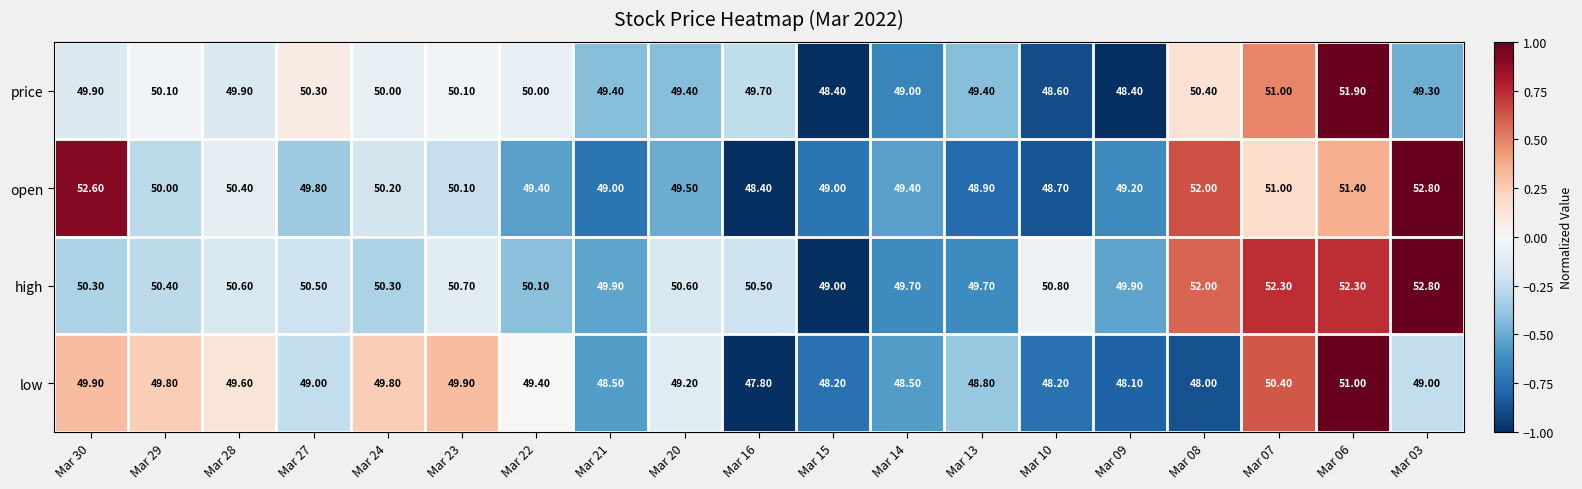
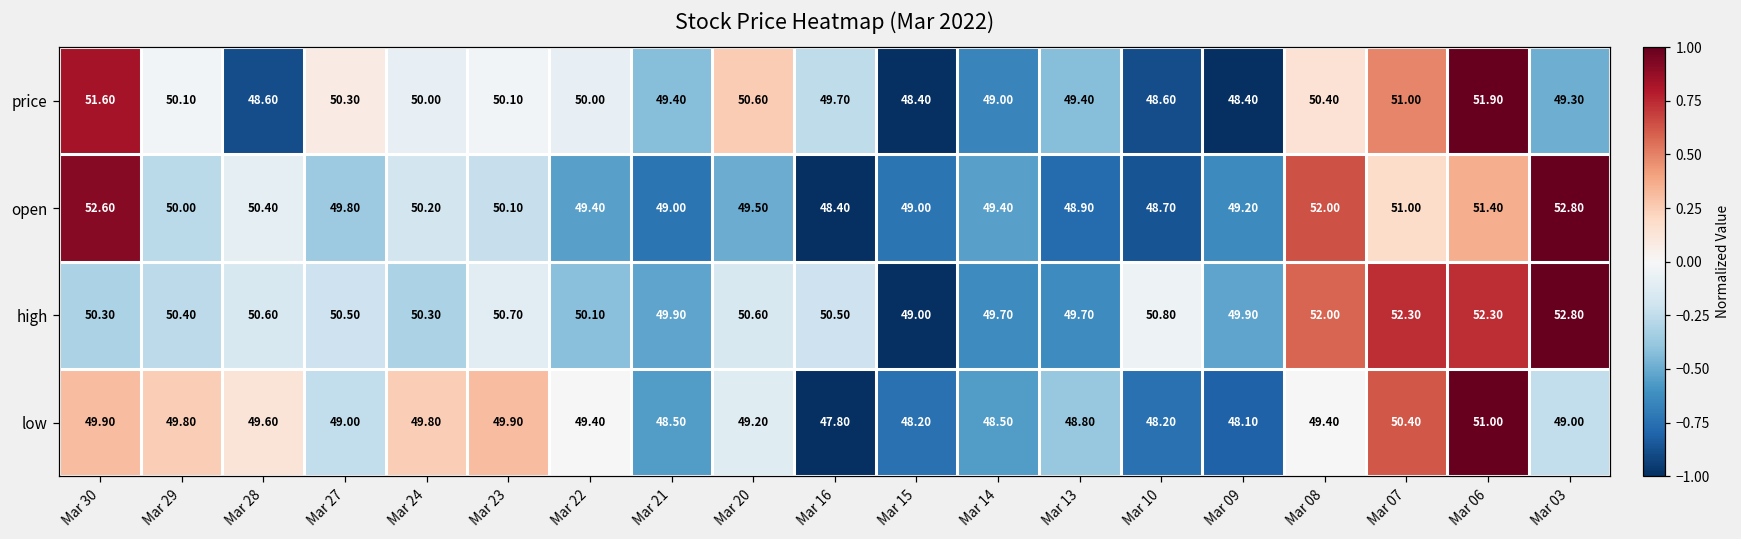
price, Mar 30: 49.90 -> 51.60
price, Mar 28: 49.90 -> 48.60
price, Mar 20: 49.40 -> 50.60
low, Mar 08: 48.00 -> 49.40
